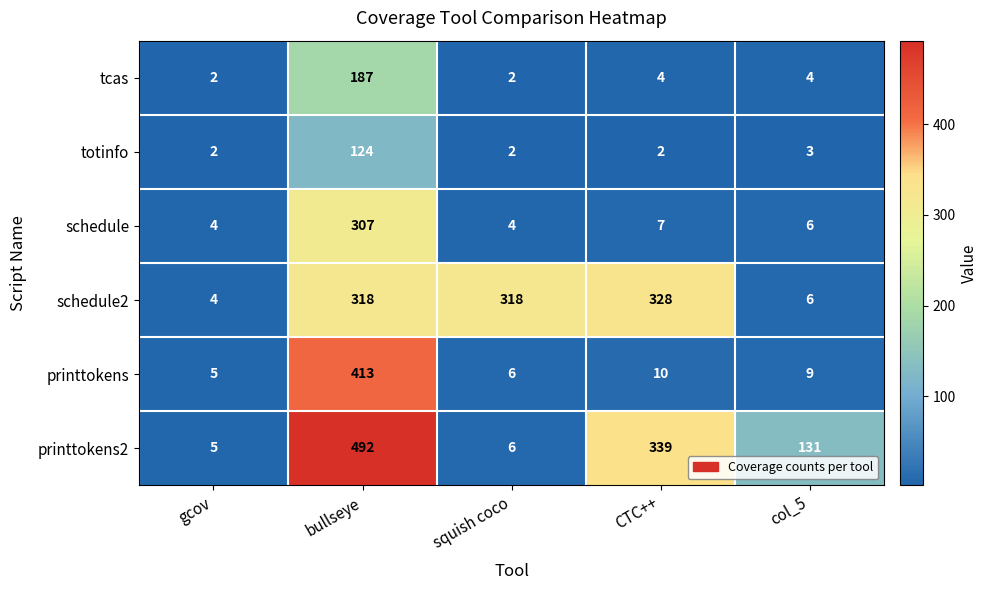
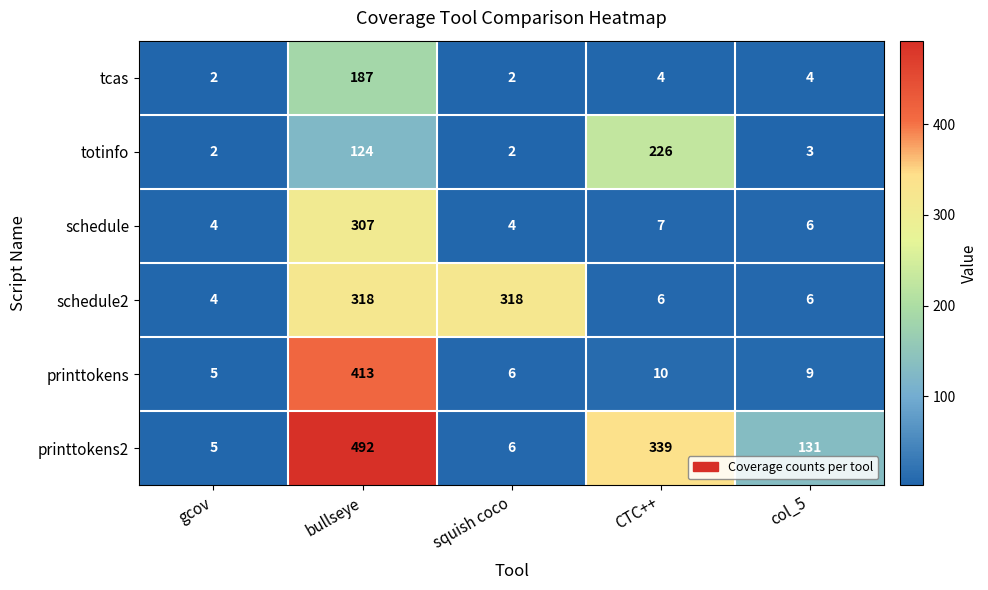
totinfo, CTC++: 2 -> 226
schedule2, CTC++: 328 -> 6
